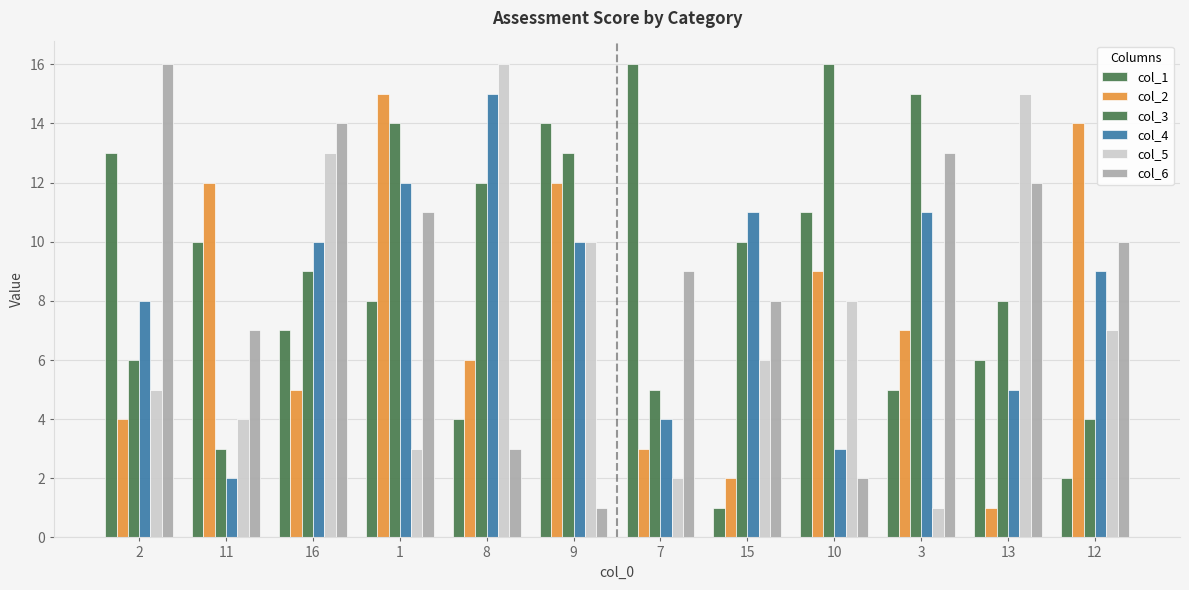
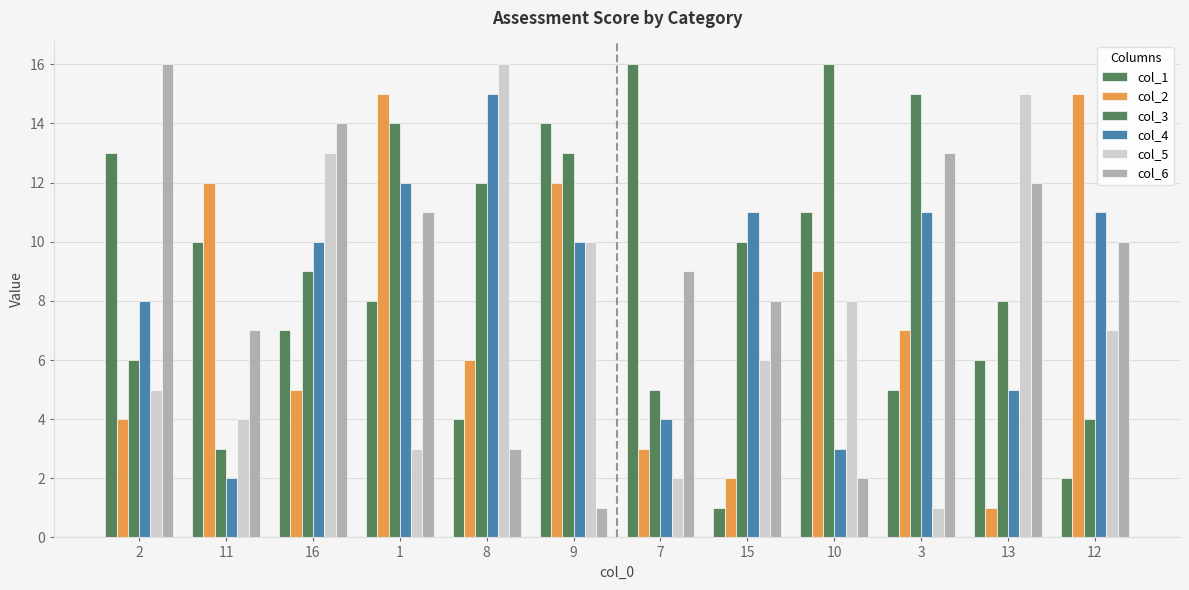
col_2, 12: 14 -> 15
col_4, 12: 9 -> 11
